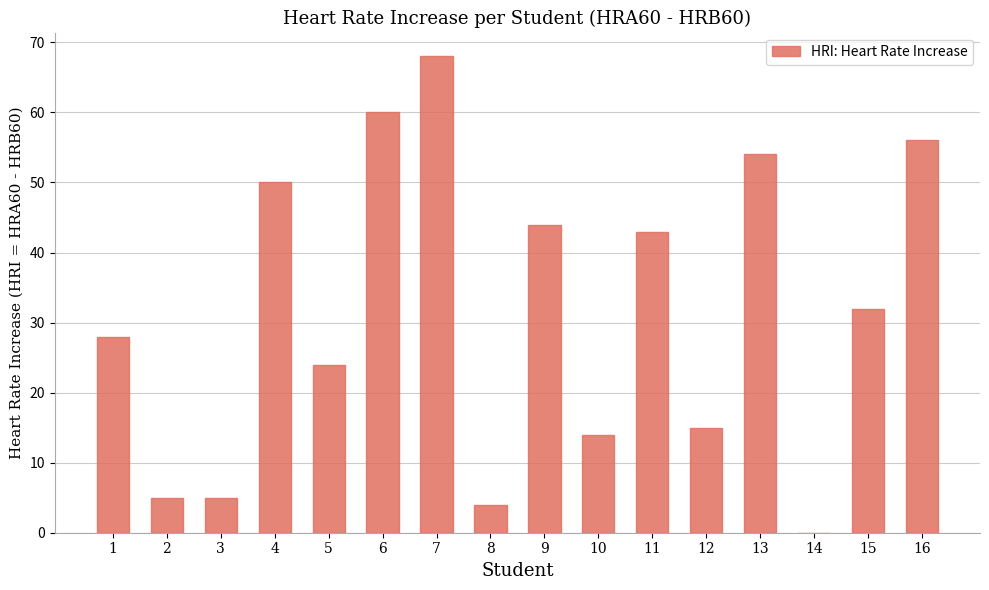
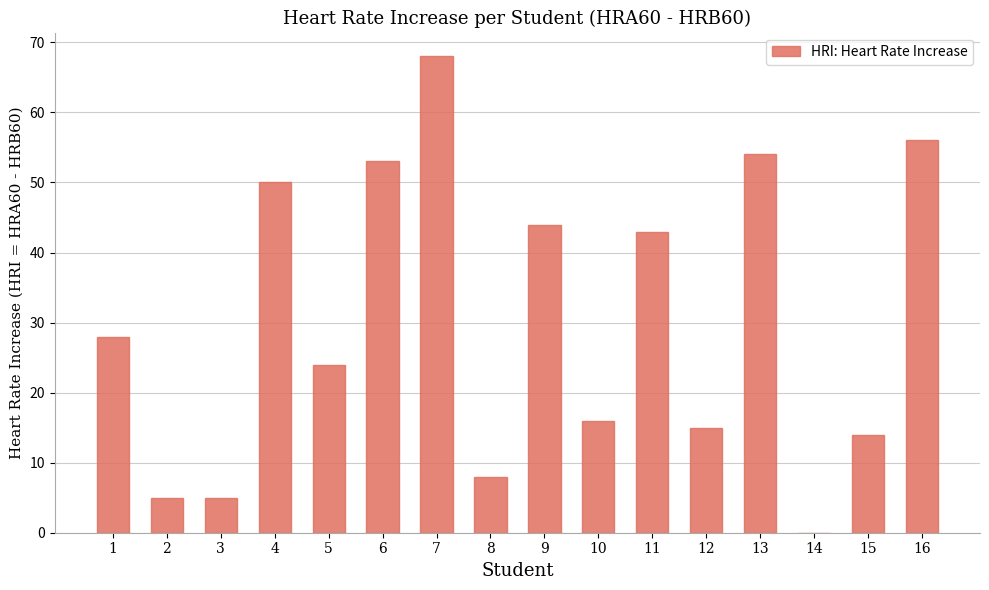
6: 60 -> 53
8: 4 -> 8
10: 14 -> 16
15: 32 -> 14
